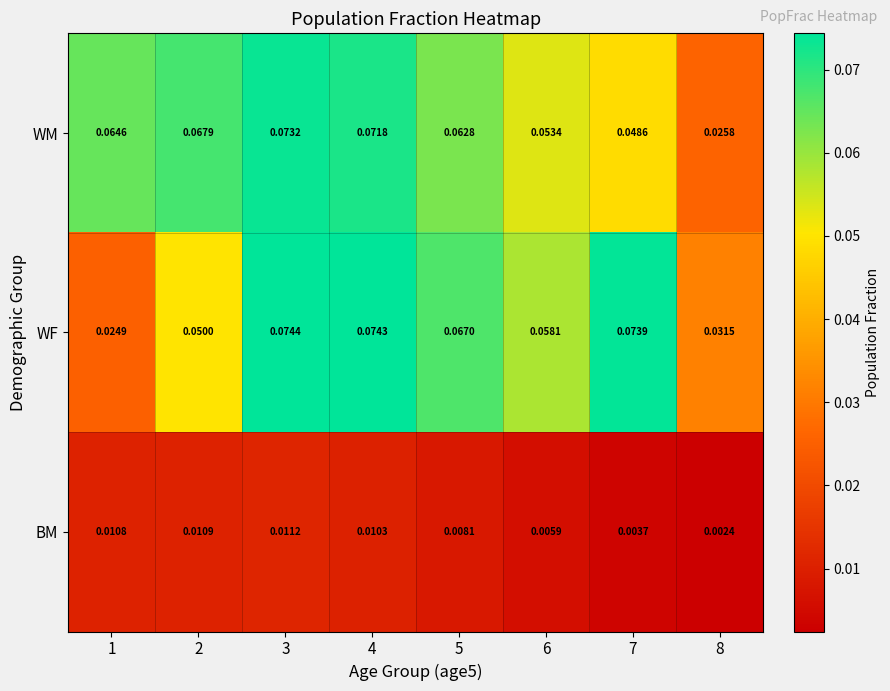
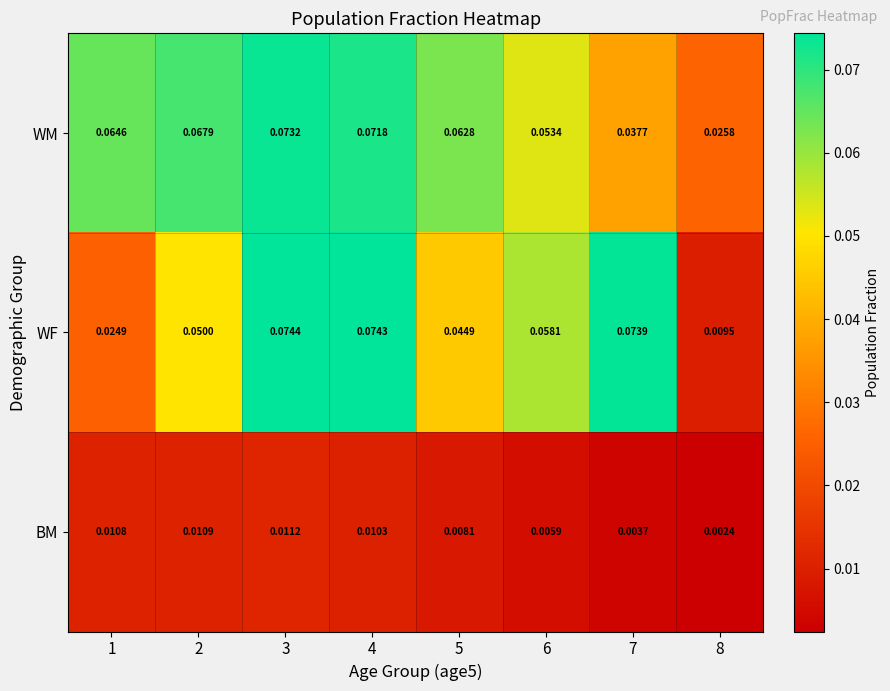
WM, 7: 0.0486 -> 0.0377
WF, 5: 0.0670 -> 0.0449
WF, 8: 0.0315 -> 0.0095
